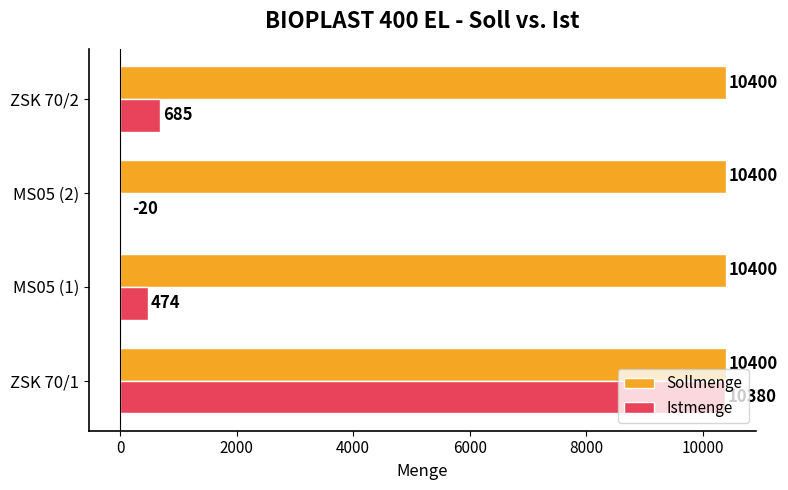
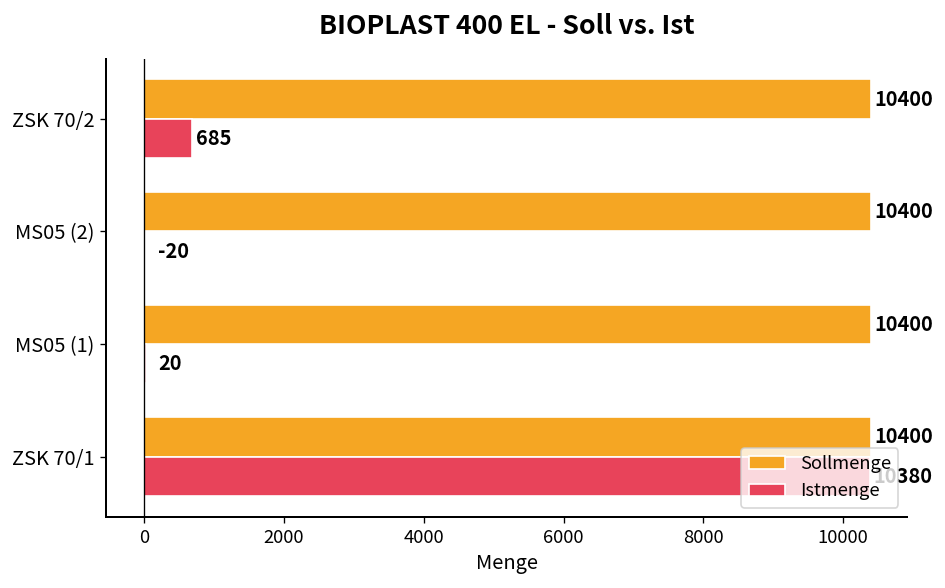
Istmenge, MS05 (1): 474 -> 20
